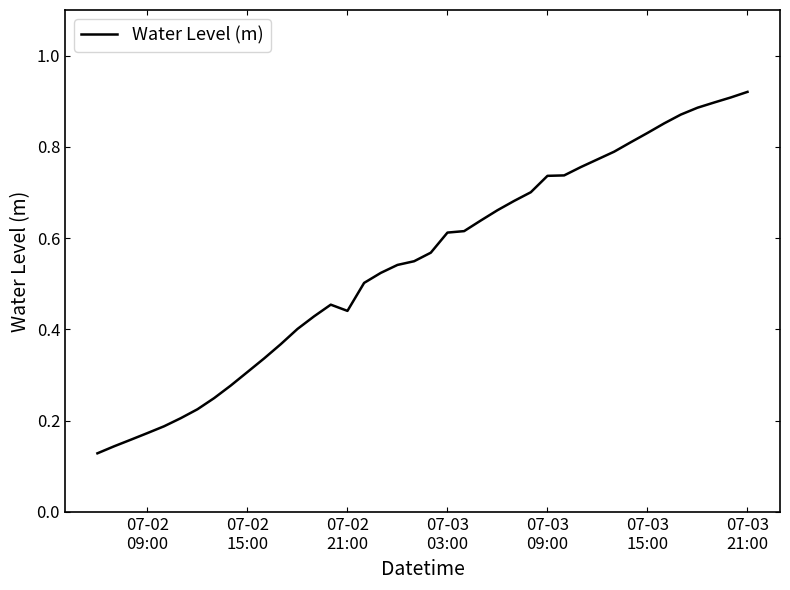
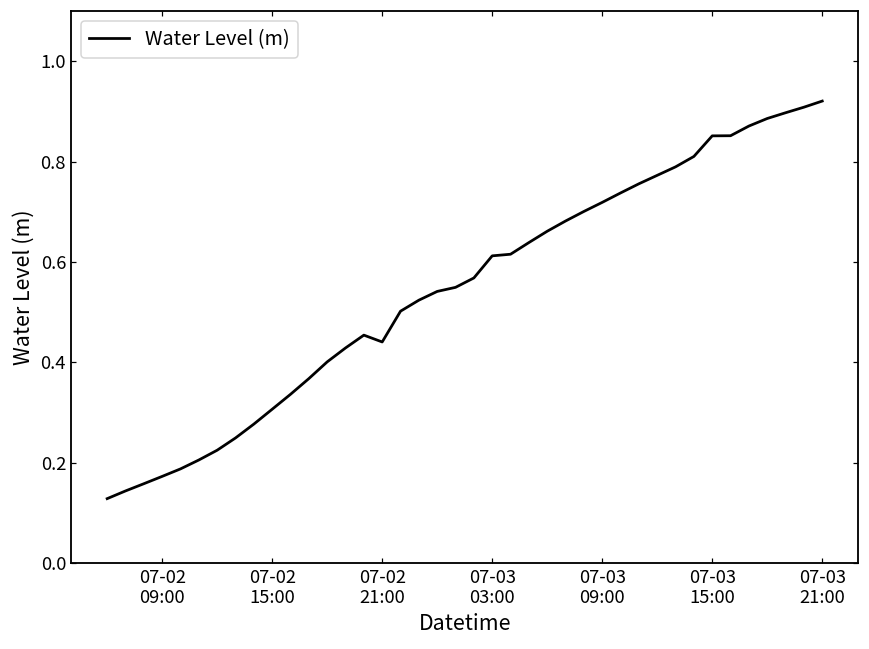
07-03 09:00: 0.74 -> 0.72
07-03 15:00: 0.83 -> 0.85
